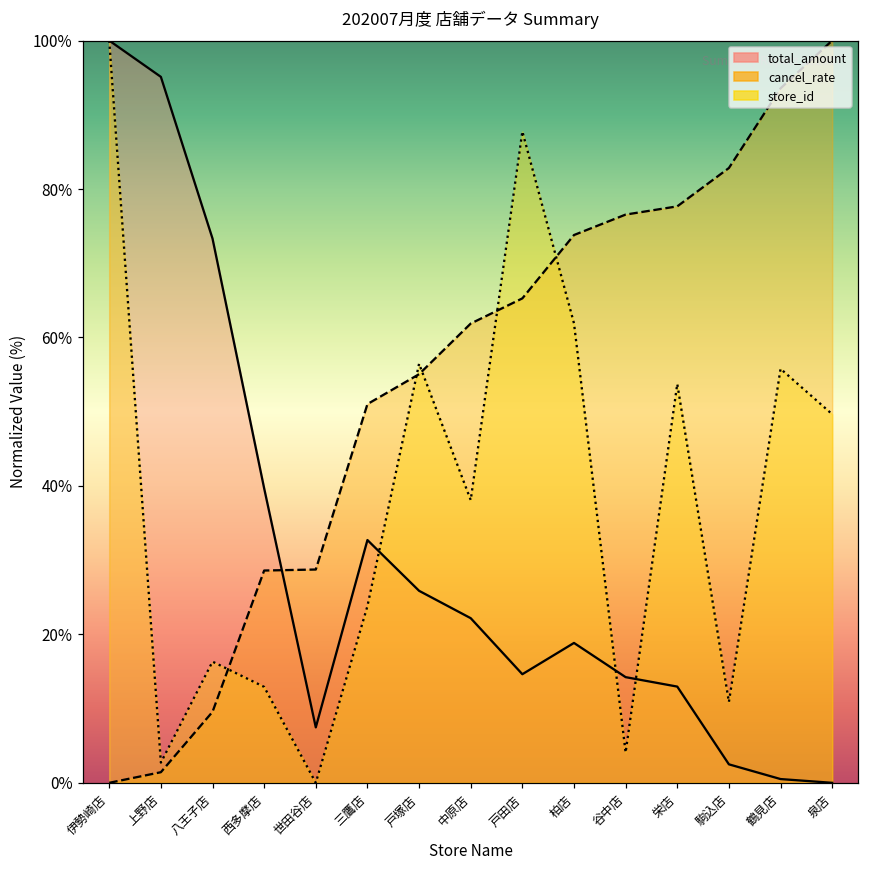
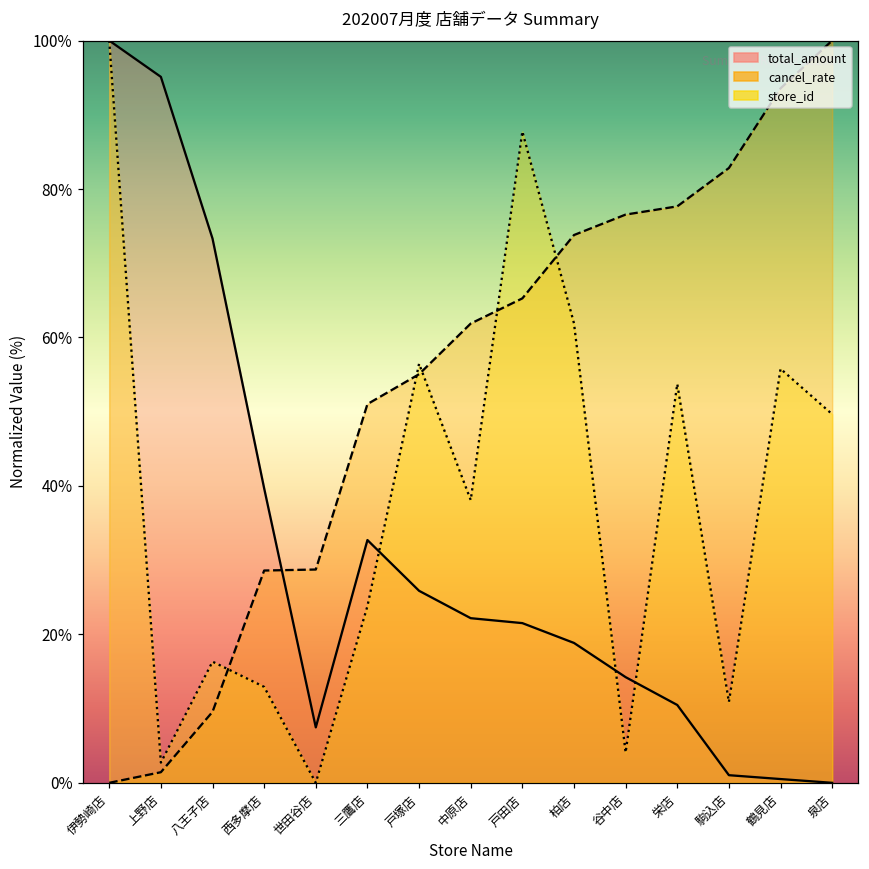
total_amount, 戸田店: 15% -> 22%
total_amount, 栄店: 13% -> 10%
total_amount, 駒込店: 2% -> 1%
